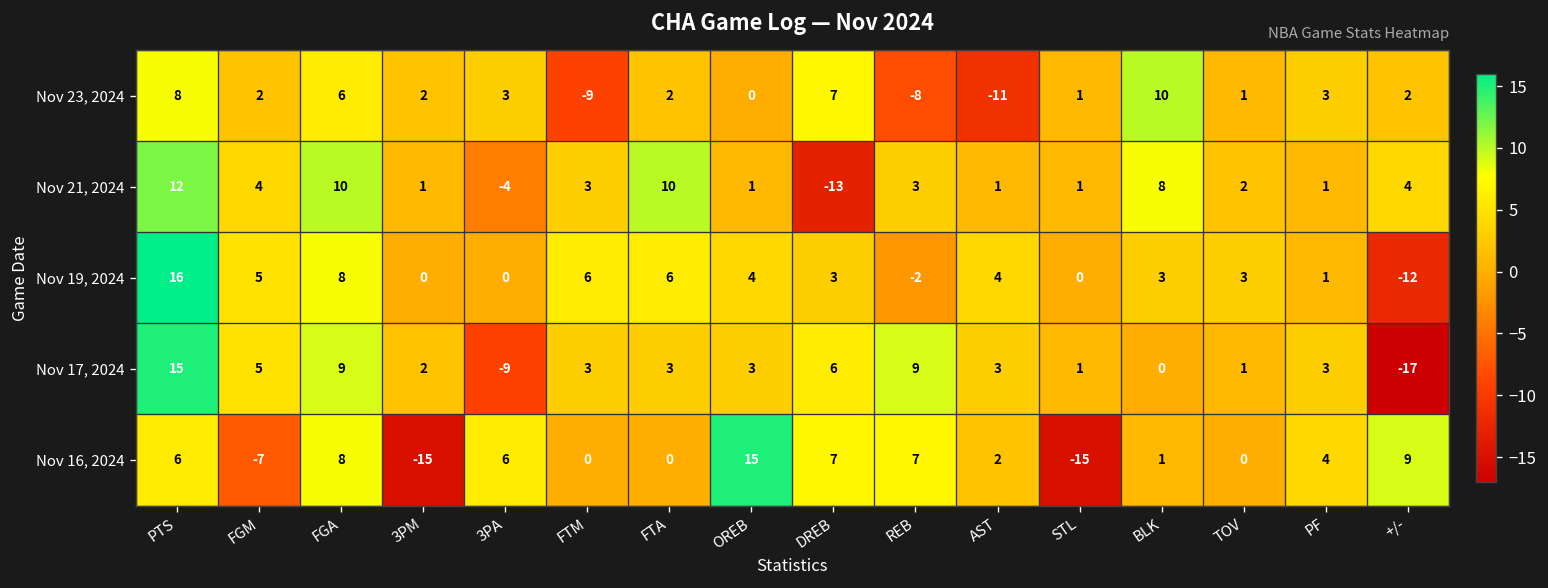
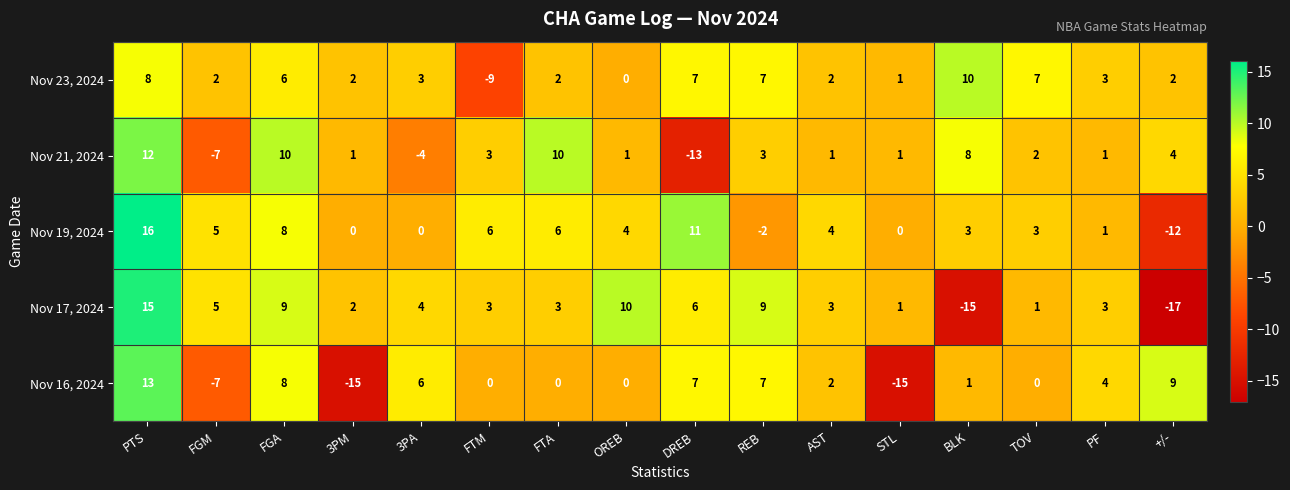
Nov 23, 2024, REB: -8 -> 7
Nov 23, 2024, AST: -11 -> 2
Nov 23, 2024, TOV: 1 -> 7
Nov 21, 2024, FGM: 4 -> -7
Nov 19, 2024, DREB: 3 -> 11
Nov 17, 2024, 3PA: -9 -> 4
Nov 17, 2024, OREB: 3 -> 10
Nov 17, 2024, BLK: 0 -> -15
Nov 16, 2024, PTS: 6 -> 13
Nov 16, 2024, OREB: 15 -> 0
